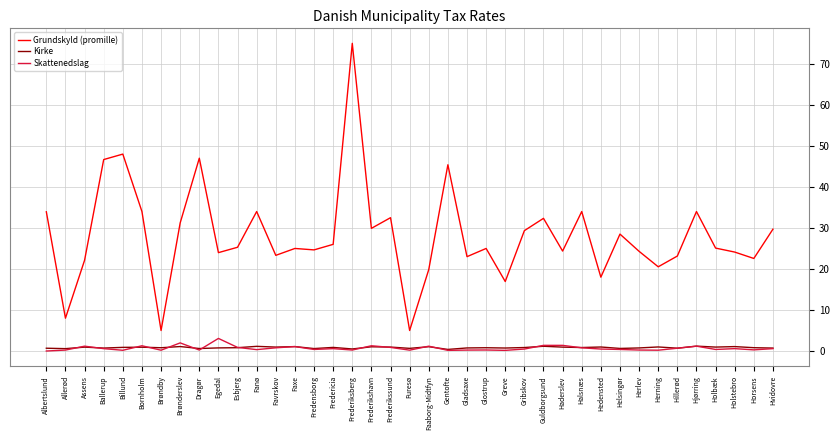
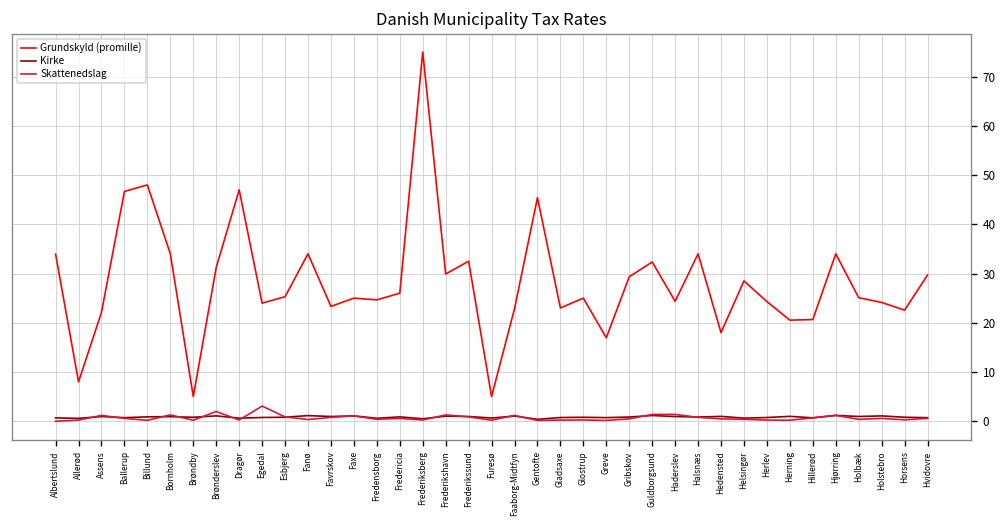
Grundskyld (promille), Faaborg-Midtfyn: 20 -> 23
Grundskyld (promille), Hillerød: 23 -> 21
